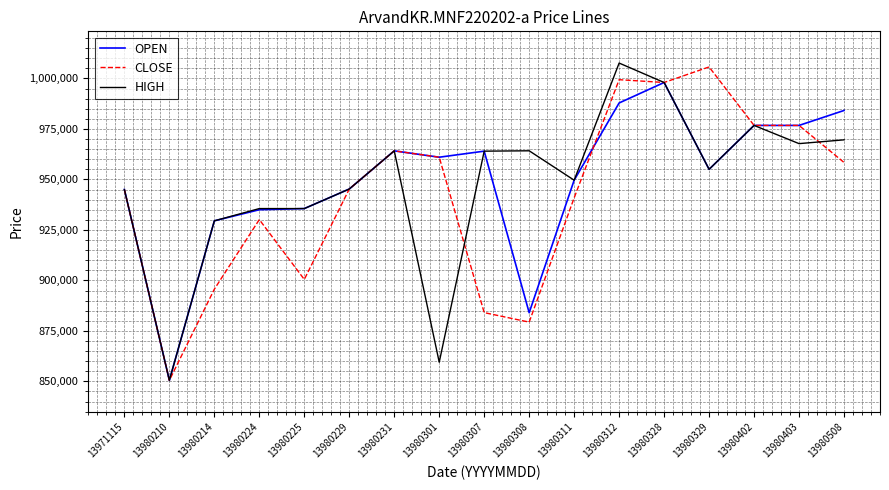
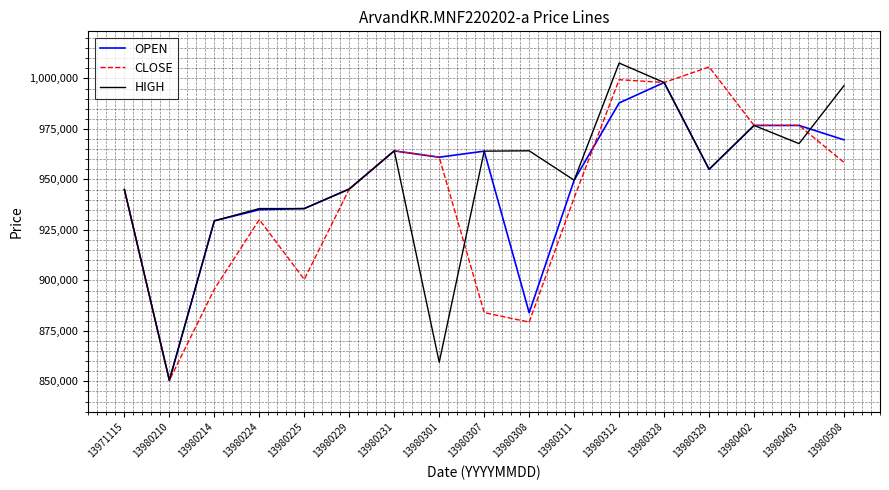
OPEN, 13980508: 984,000 -> 970,000
HIGH, 13980508: 970,000 -> 996,000
